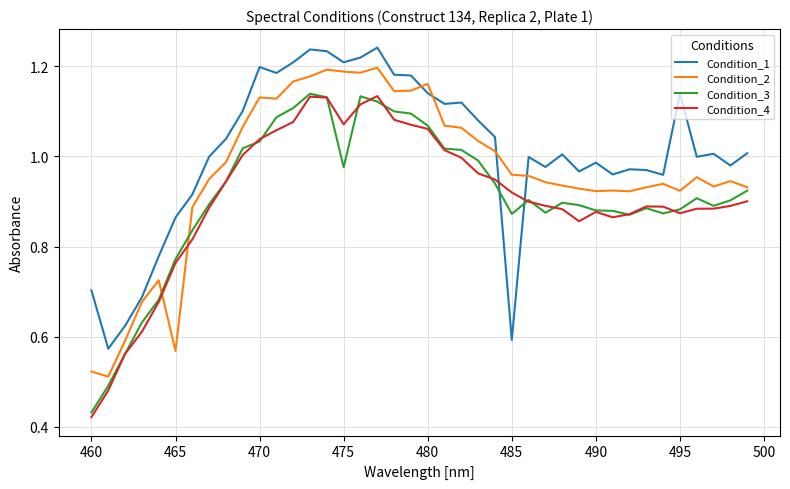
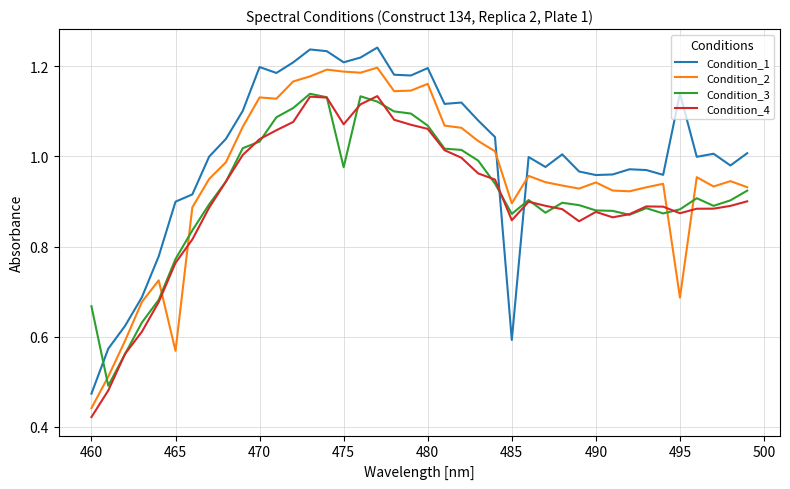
Condition_1, 460: 0.70 -> 0.47
Condition_2, 460: 0.52 -> 0.44
Condition_3, 460: 0.43 -> 0.67
Condition_1, 465: 0.86 -> 0.90
Condition_1, 480: 1.14 -> 1.20
Condition_2, 485: 0.96 -> 0.90
Condition_4, 485: 0.92 -> 0.86
Condition_1, 490: 0.99 -> 0.96
Condition_2, 490: 0.92 -> 0.94
Condition_2, 495: 0.92 -> 0.69
